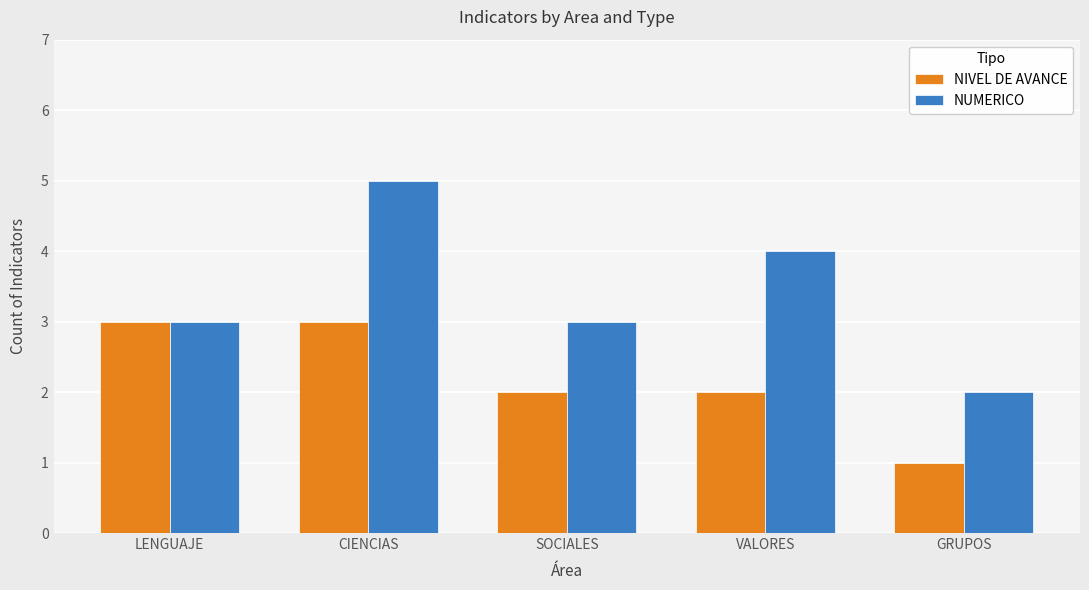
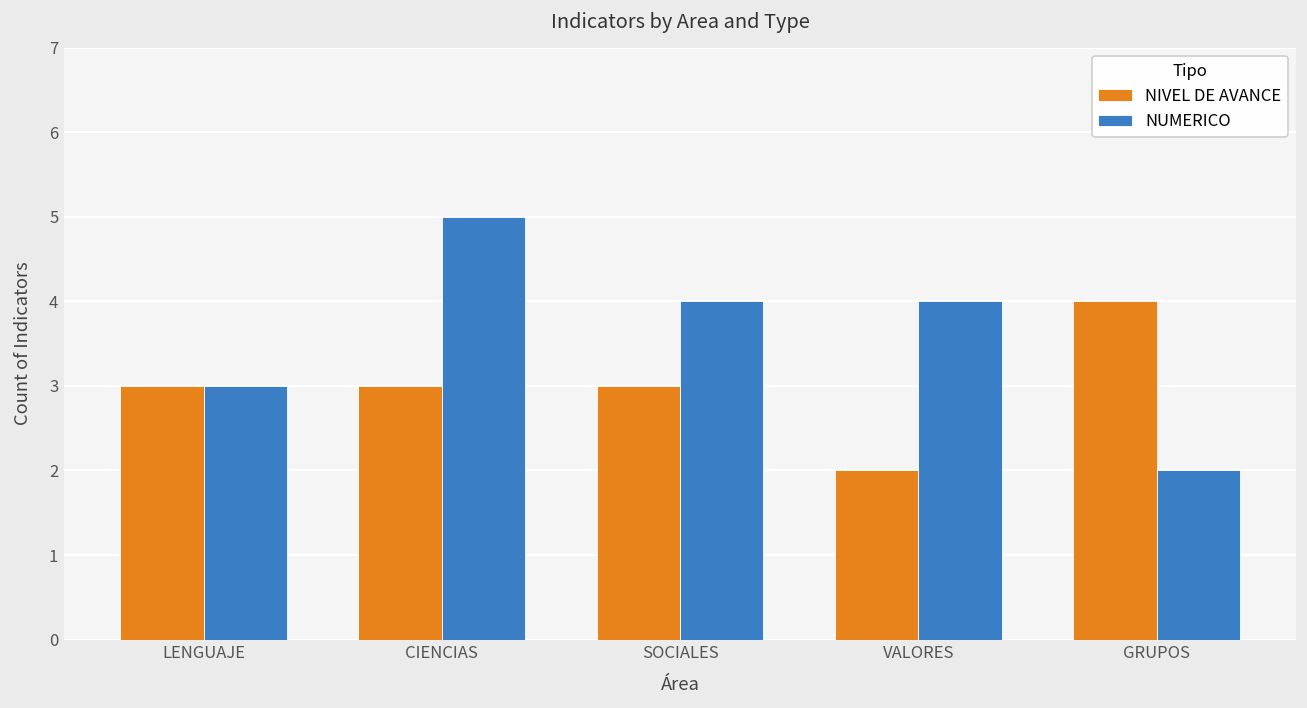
NIVEL DE AVANCE, SOCIALES: 2 -> 3
NUMERICO, SOCIALES: 3 -> 4
NIVEL DE AVANCE, GRUPOS: 1 -> 4
